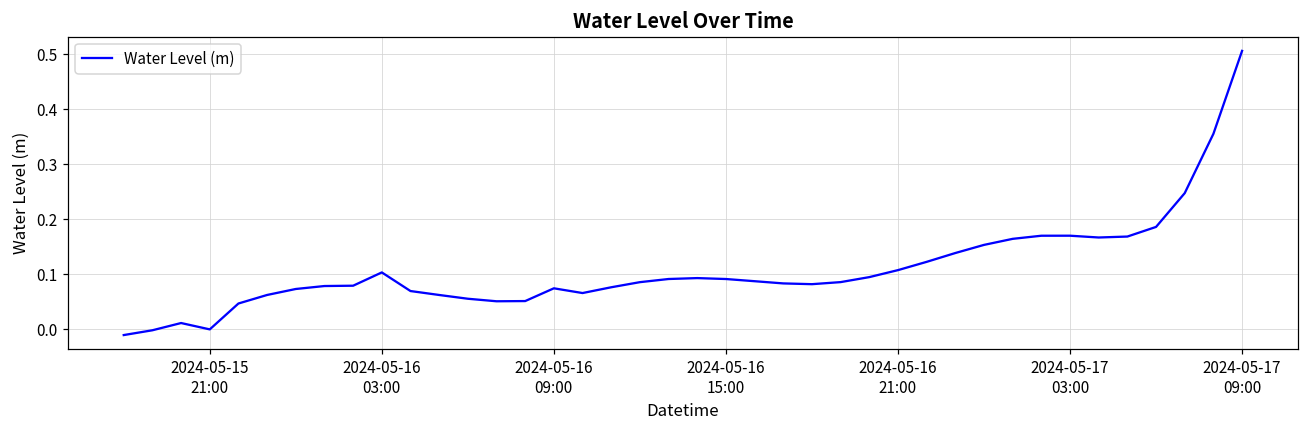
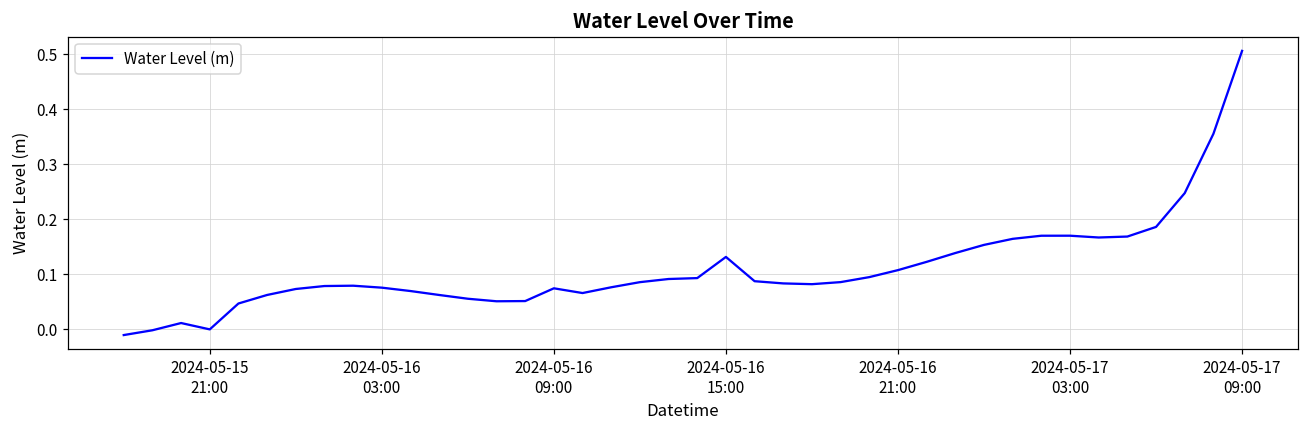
2024-05-16 03:00: 0.10 -> 0.08
2024-05-16 15:00: 0.09 -> 0.13
